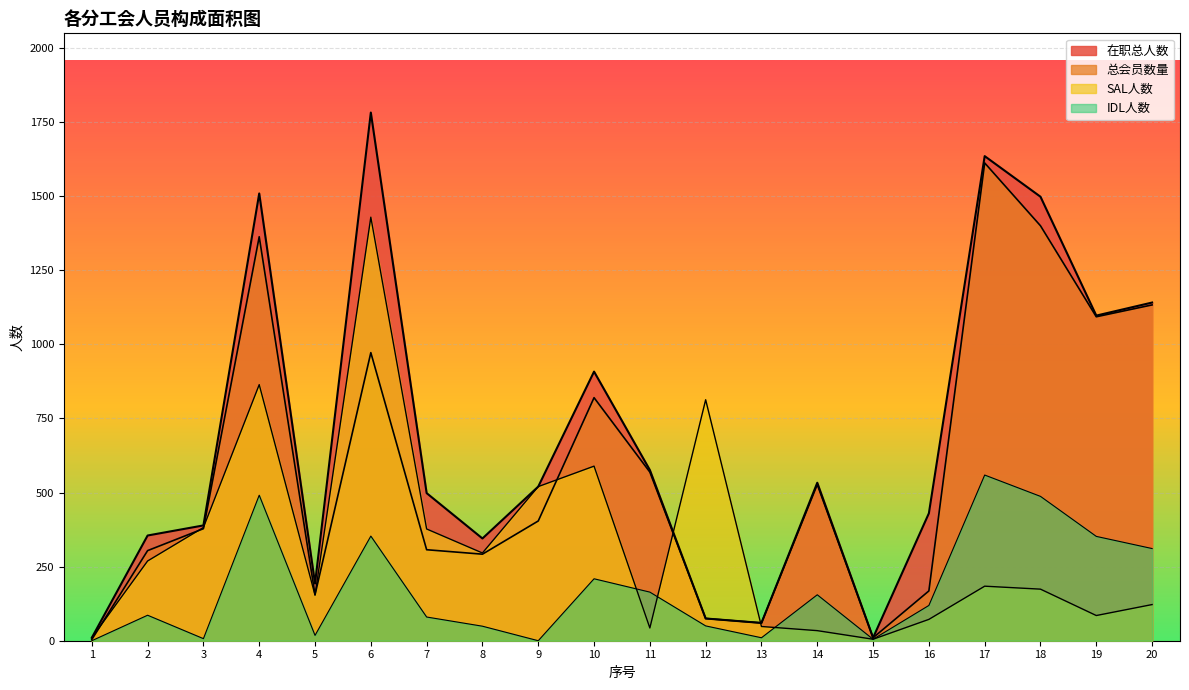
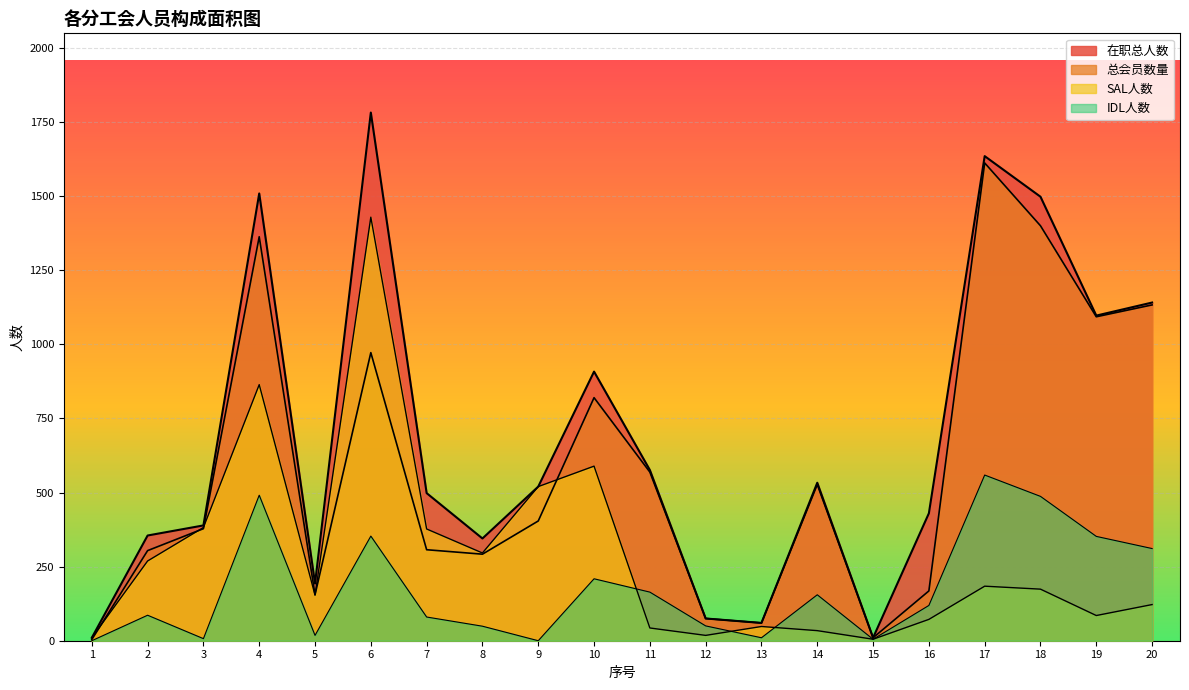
SAL人数, 12: 810 -> 20
